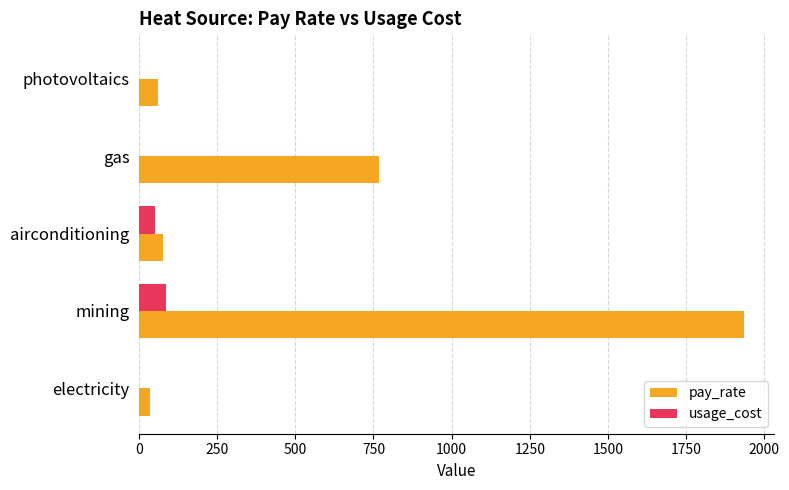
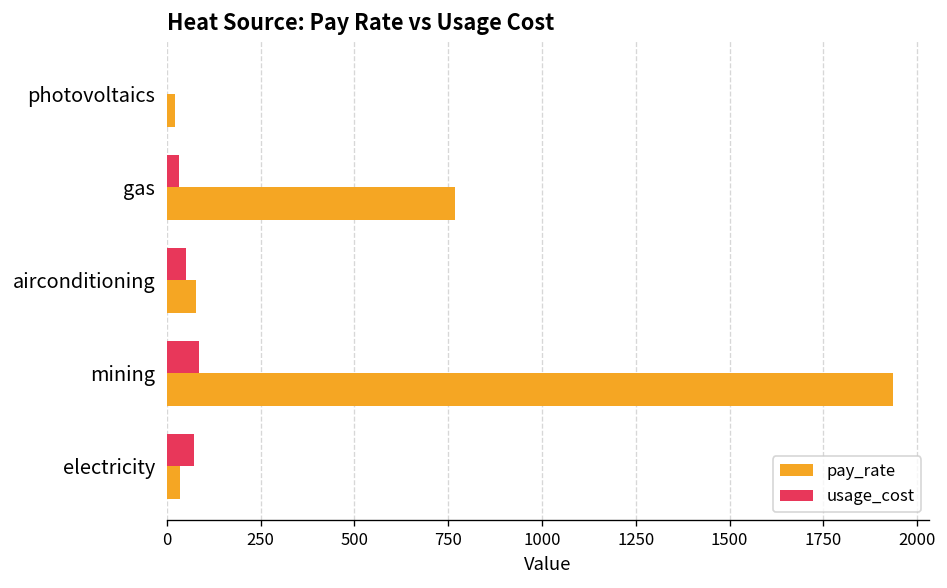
pay_rate, photovoltaics: 60 -> 20
usage_cost, gas: 0 -> 30
usage_cost, electricity: 0 -> 70
